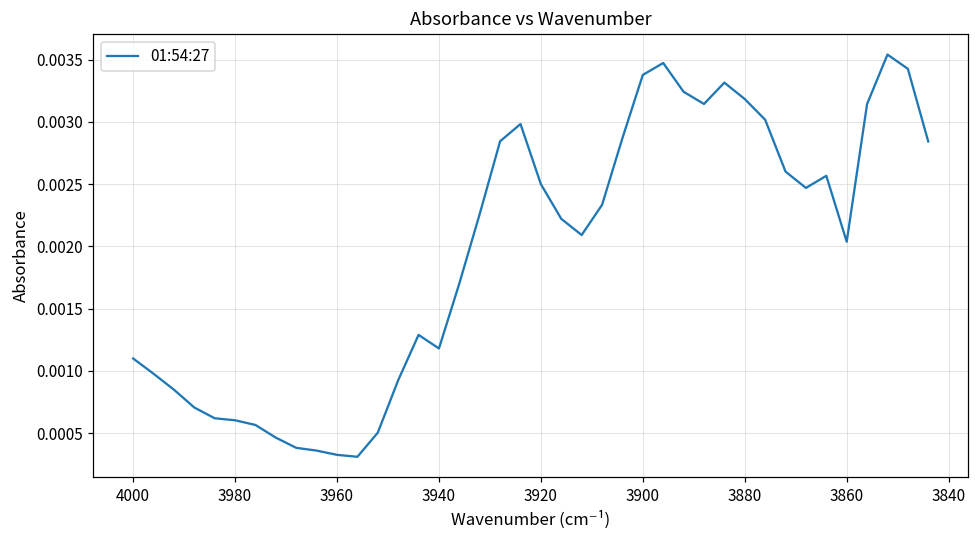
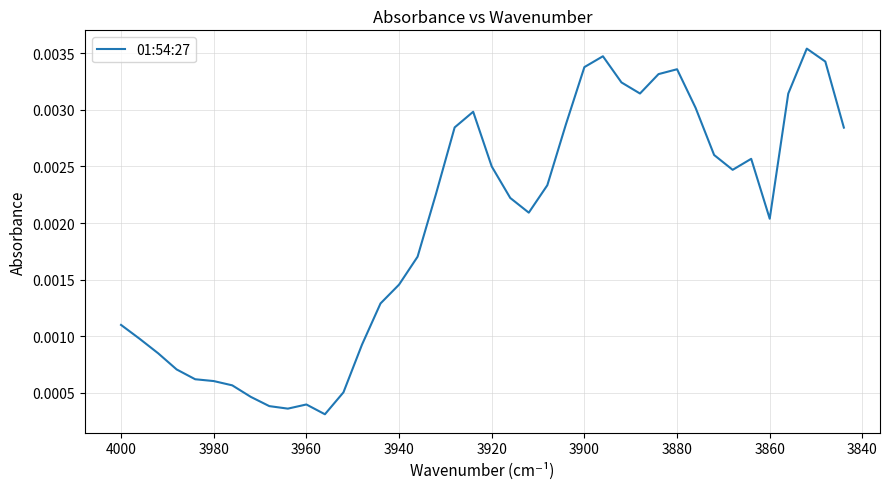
3960: 0.00033 -> 0.00040
3940: 0.00118 -> 0.00146
3880: 0.00318 -> 0.00336
